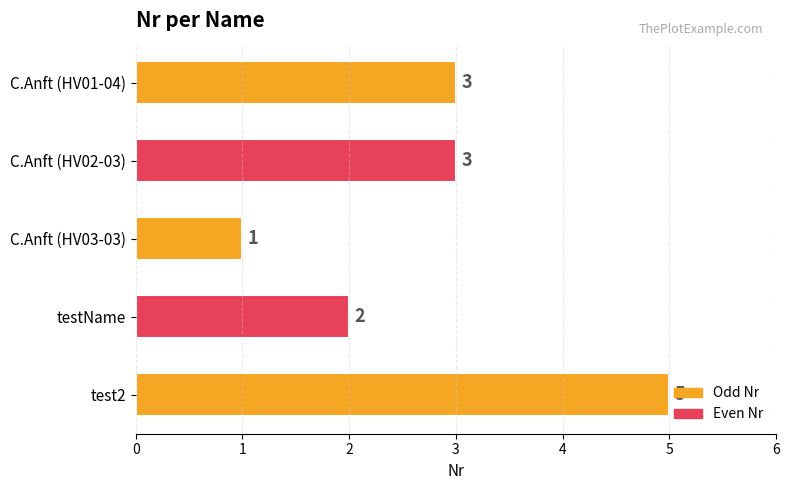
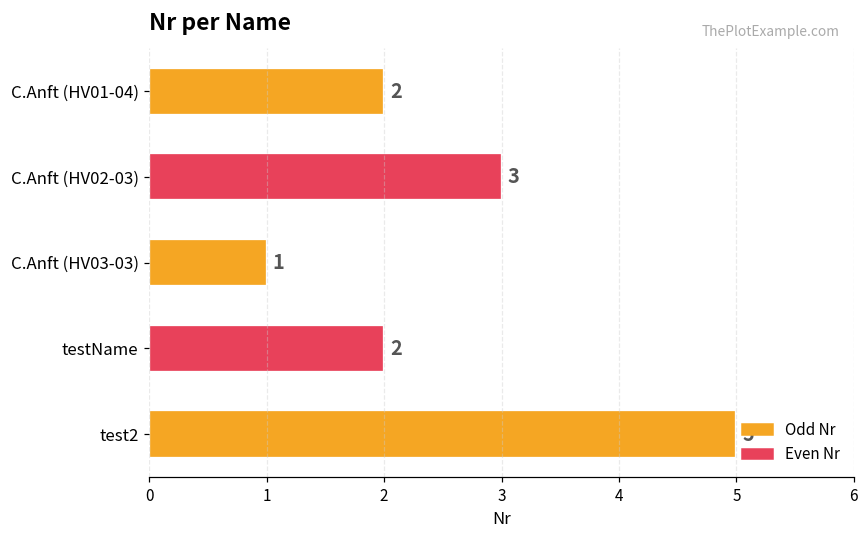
C.Anft (HV01-04): 3 -> 2
